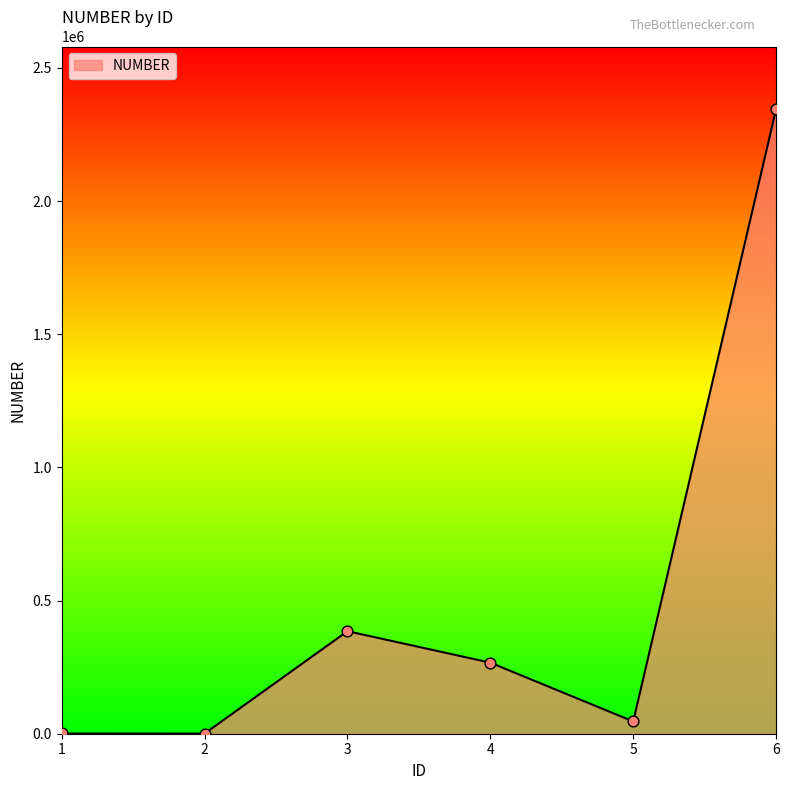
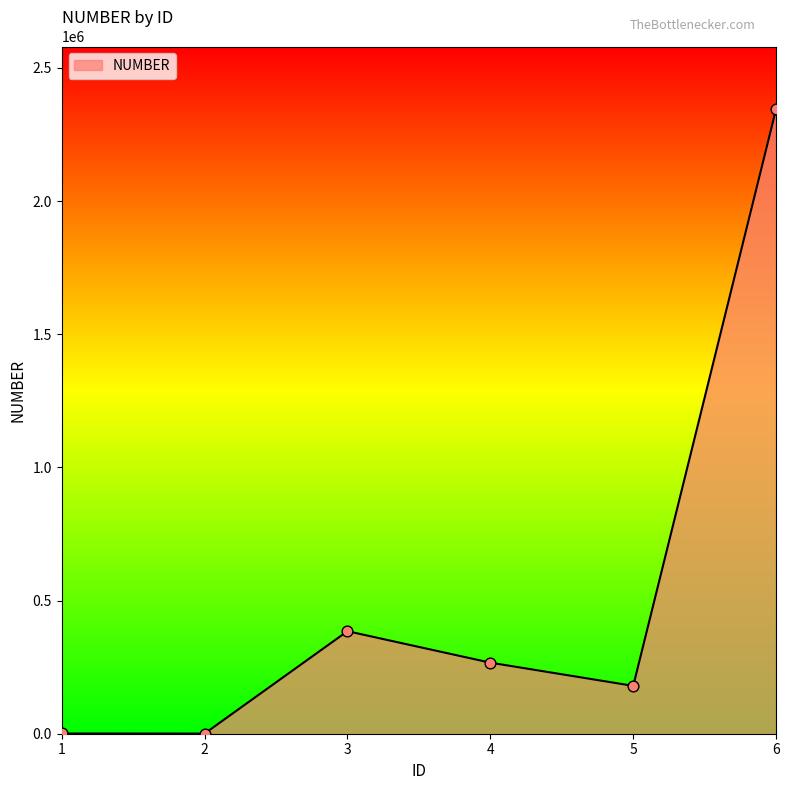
5: 50000 -> 180000
